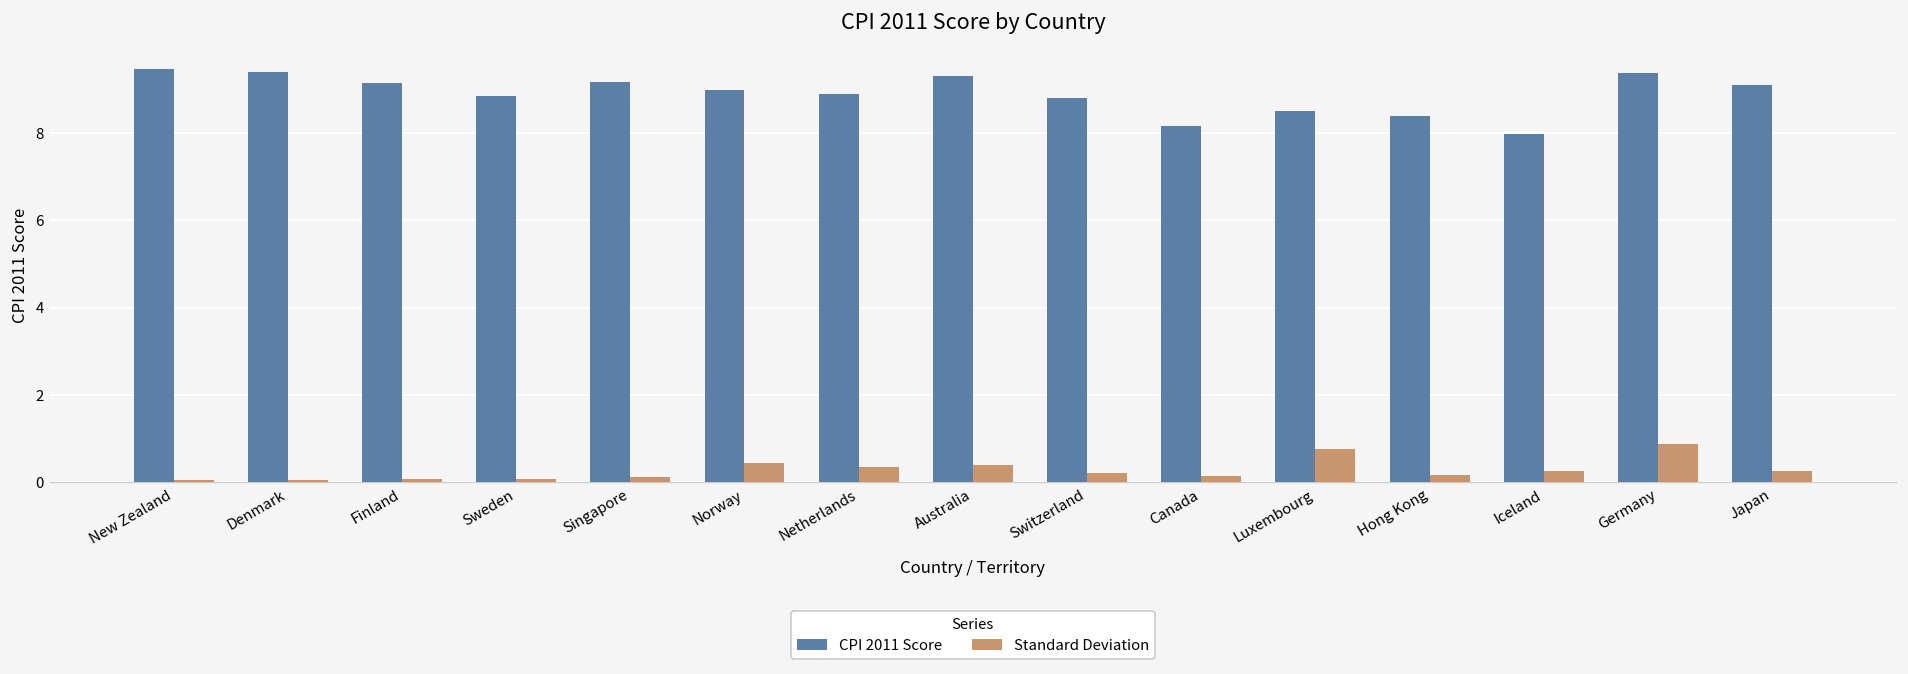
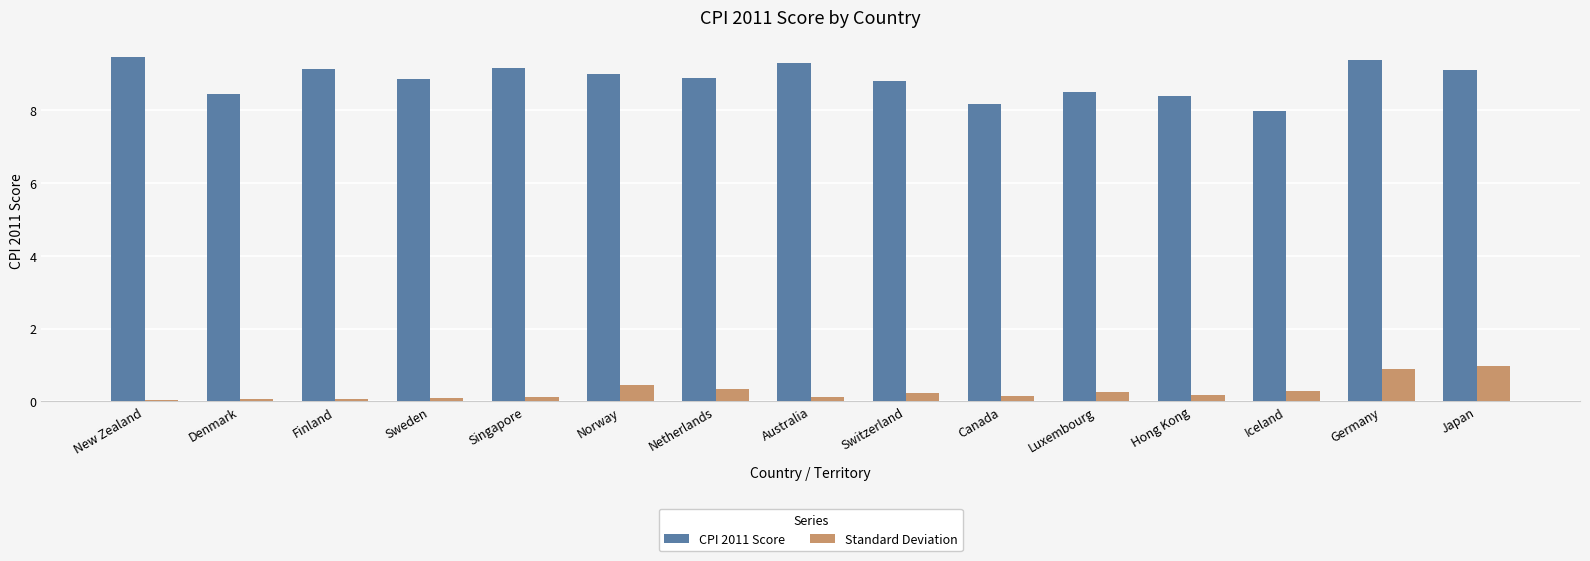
CPI 2011 Score, Denmark: 9.4 -> 8.5
Standard Deviation, Australia: 0.4 -> 0.1
Standard Deviation, Luxembourg: 0.8 -> 0.3
Standard Deviation, Japan: 0.3 -> 1.0
